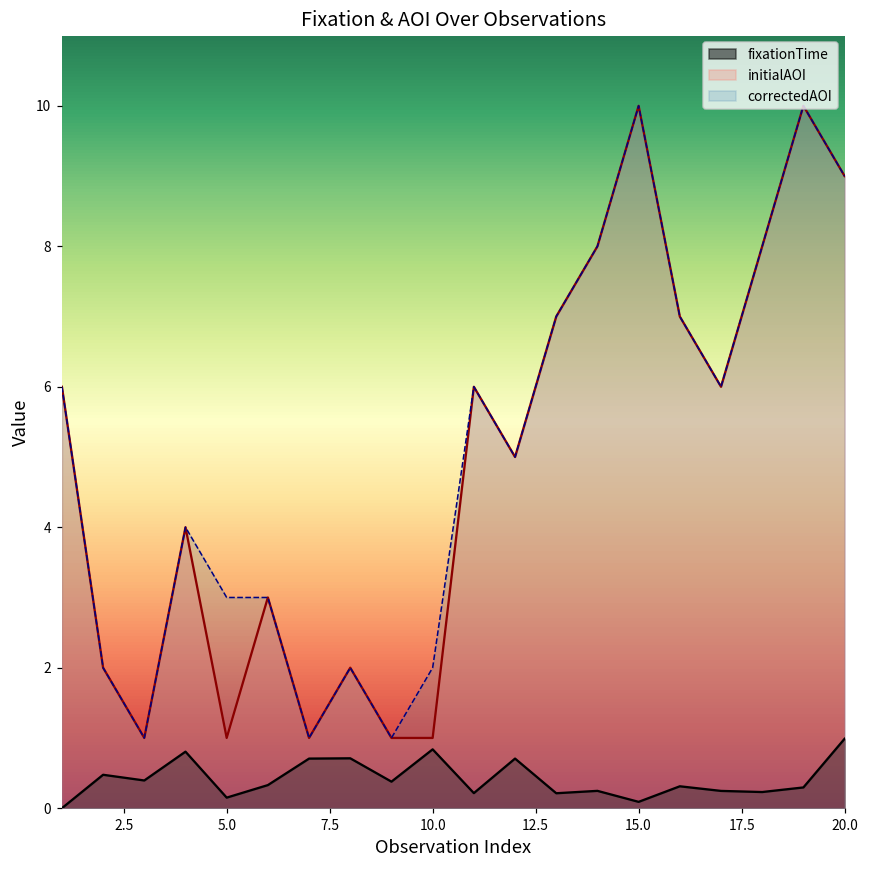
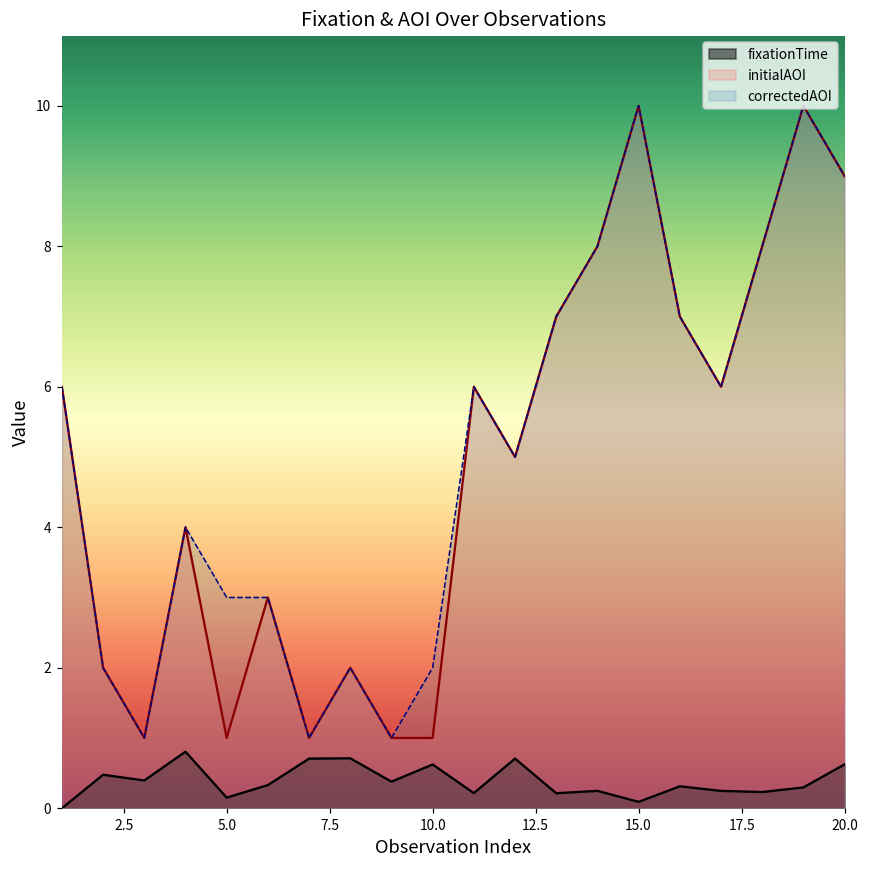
fixationTime, 10.0: 0.8 -> 0.6
fixationTime, 20.0: 1.0 -> 0.6
